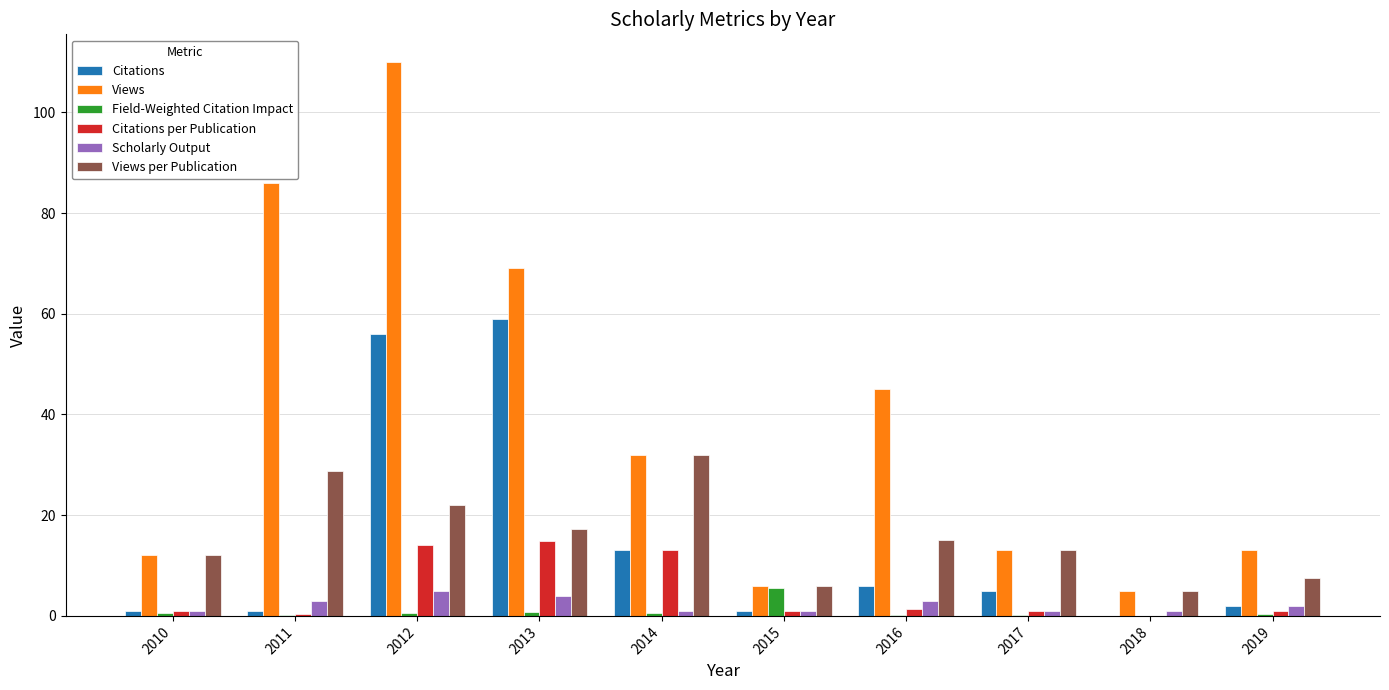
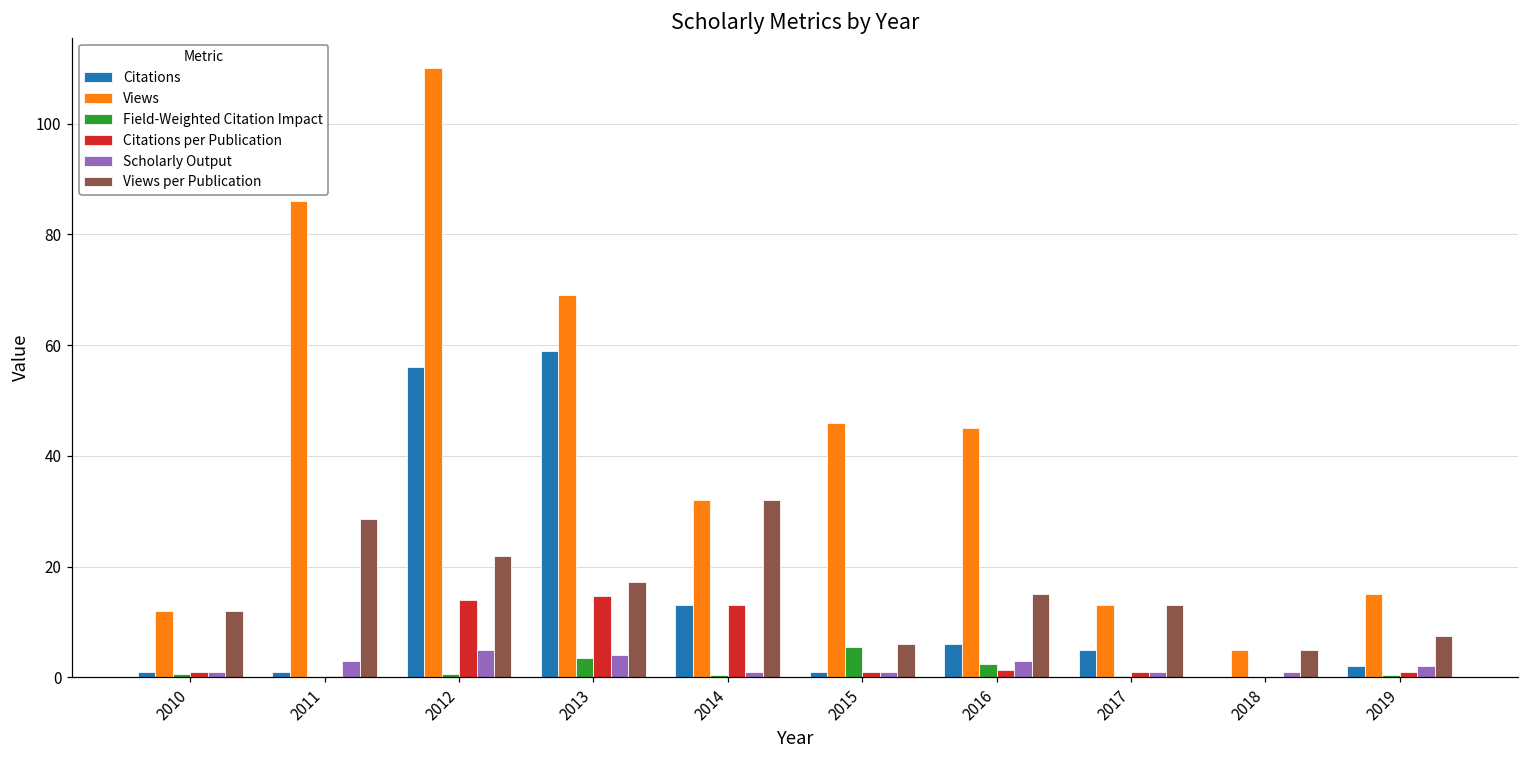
Field-Weighted Citation Impact, 2013: 1 -> 4
Views, 2015: 6 -> 46
Field-Weighted Citation Impact, 2016: 0 -> 2
Views, 2019: 13 -> 15
